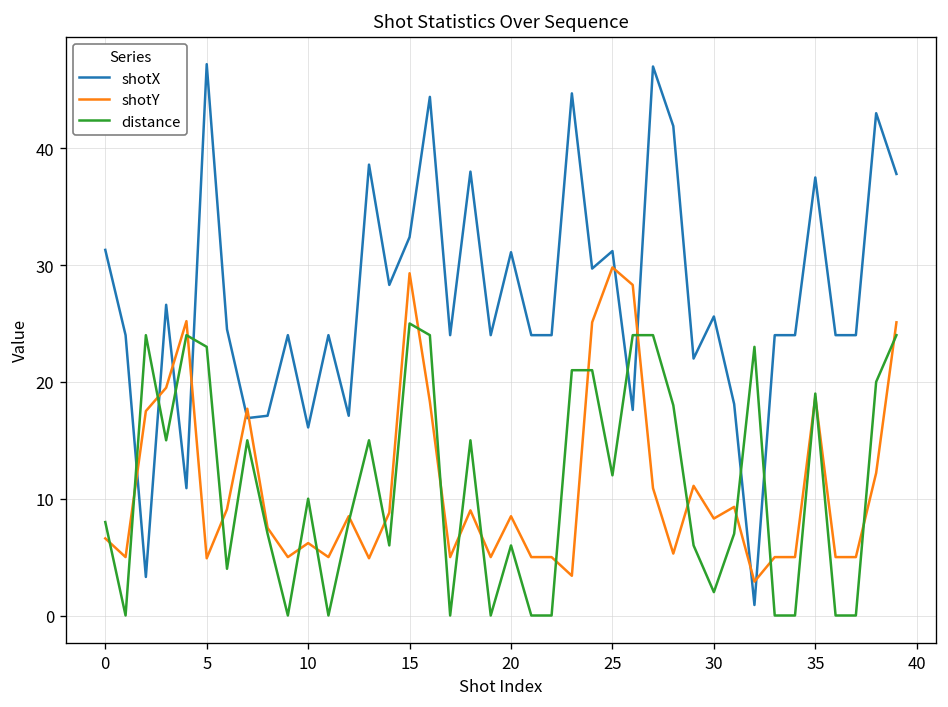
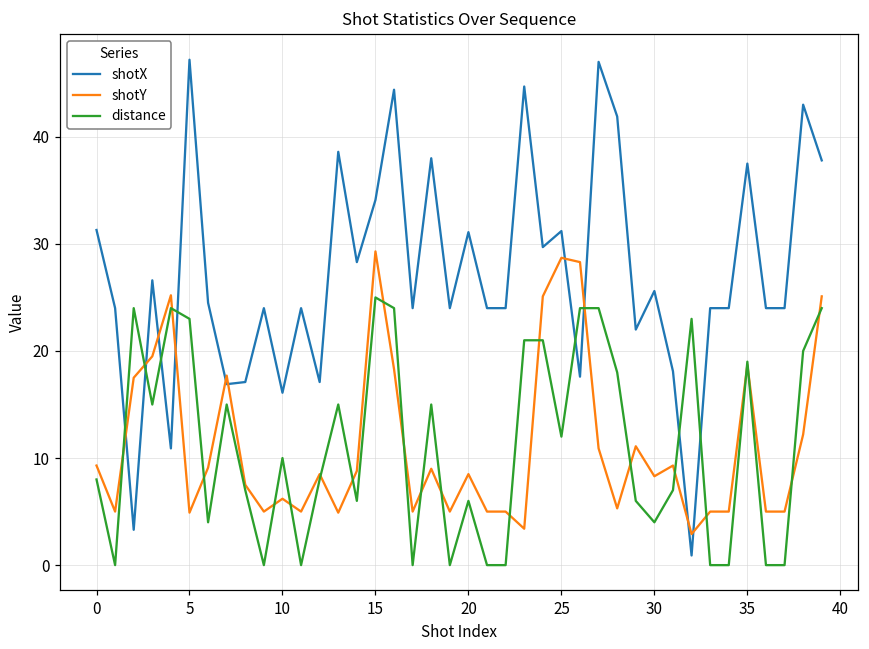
shotY, 0: 7 -> 9
shotX, 15: 32 -> 34
shotY, 25: 30 -> 29
distance, 30: 2 -> 4
